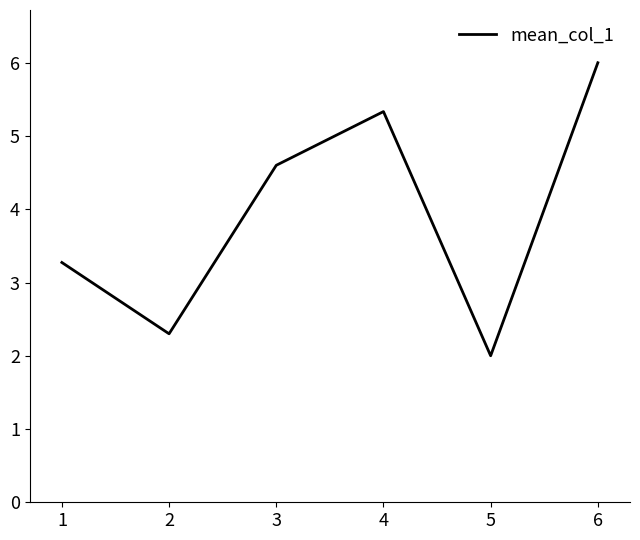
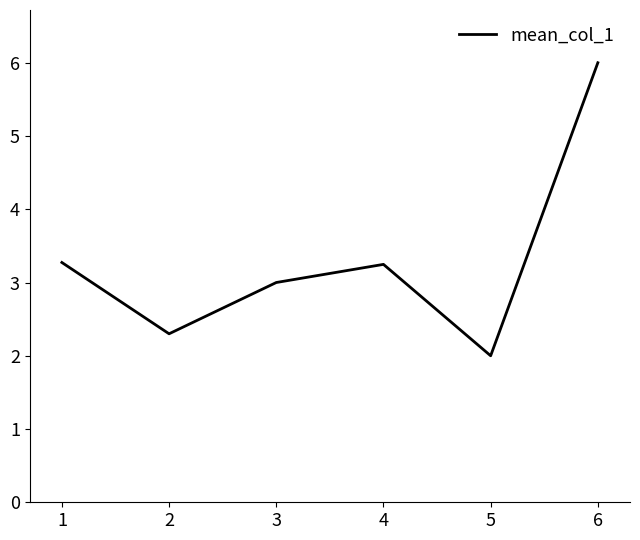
3: 4.6 -> 3.0
4: 5.3 -> 3.2
